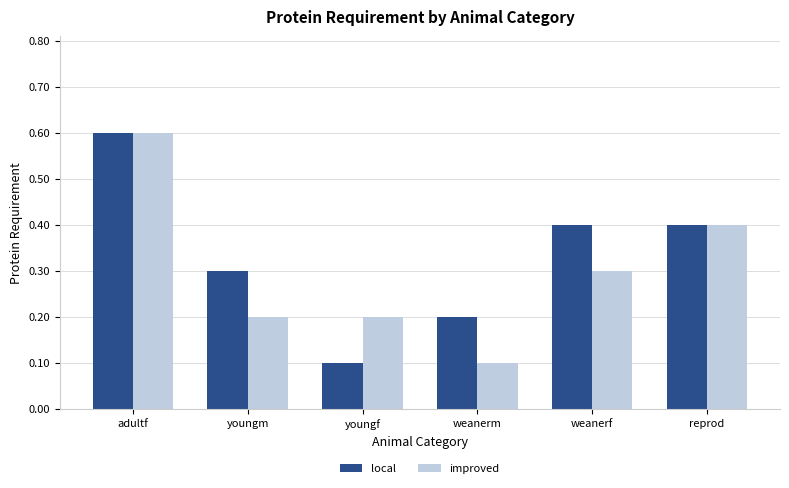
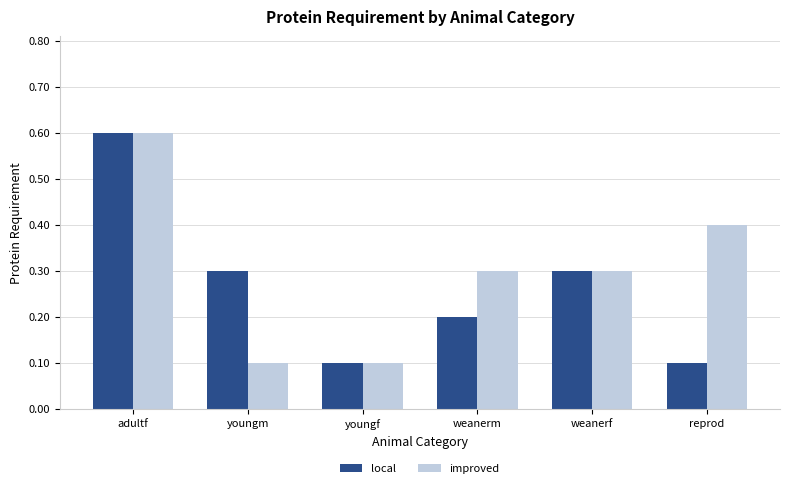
improved, youngm: 0.2 -> 0.1
improved, youngf: 0.2 -> 0.1
improved, weanerm: 0.1 -> 0.3
local, weanerf: 0.4 -> 0.3
local, reprod: 0.4 -> 0.1
